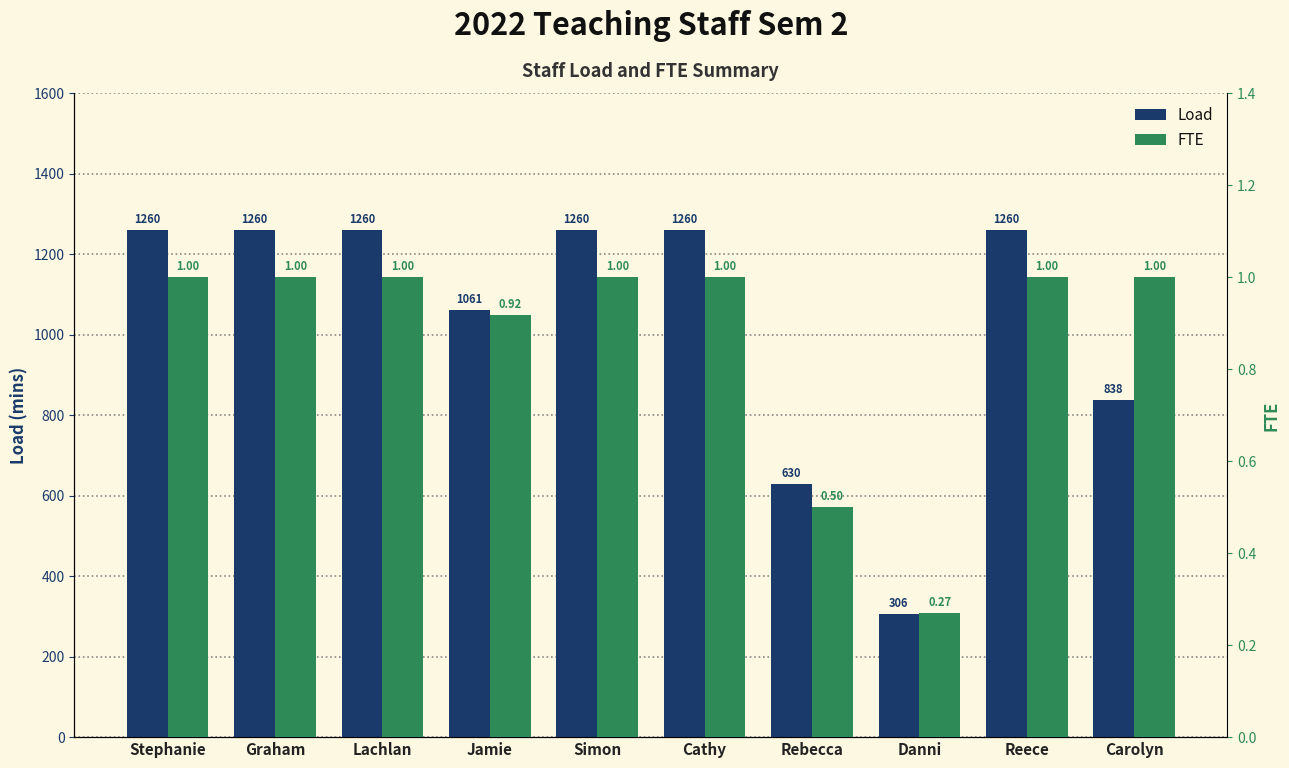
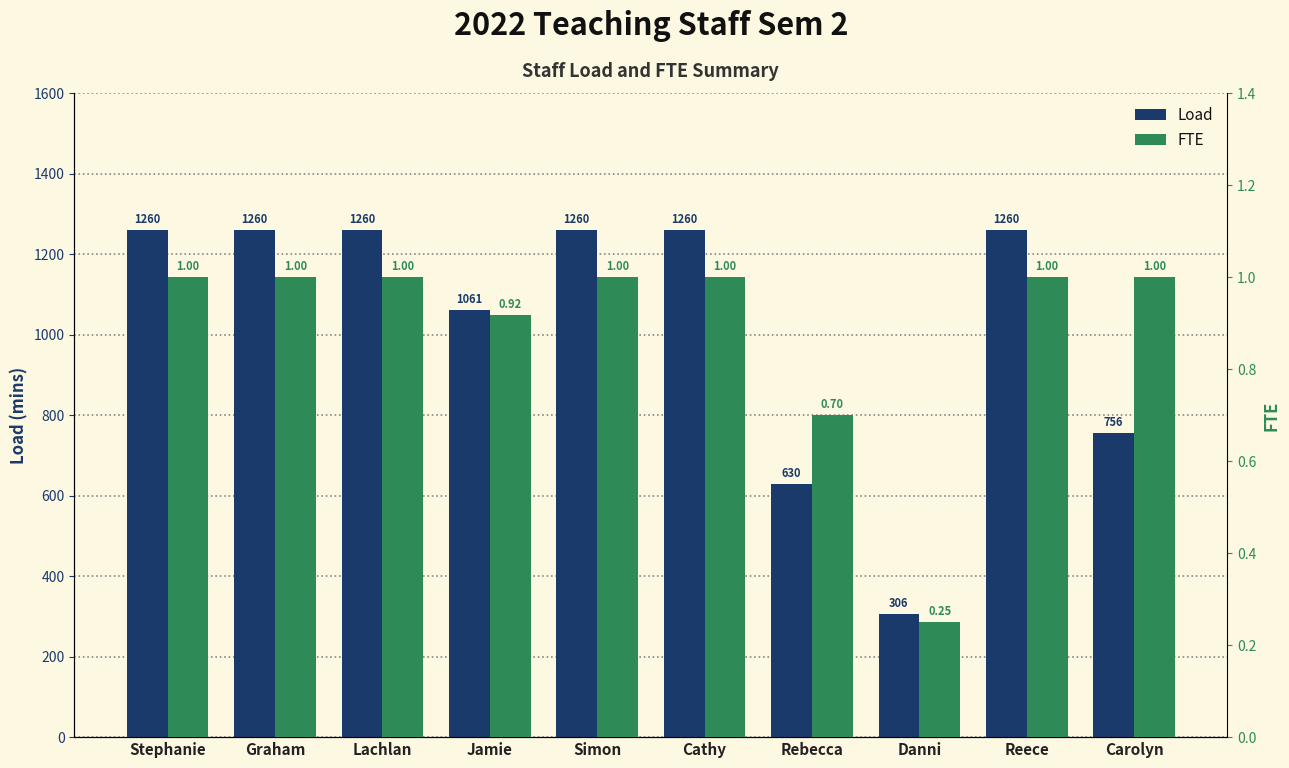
Load, Carolyn: 838 -> 756
FTE, Rebecca: 0.50 -> 0.70
FTE, Danni: 0.27 -> 0.25
